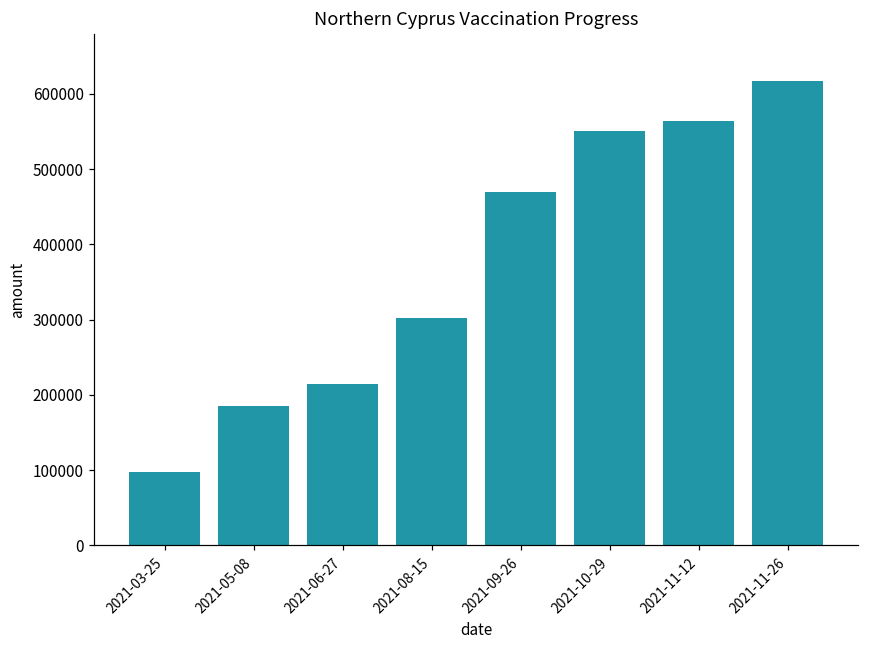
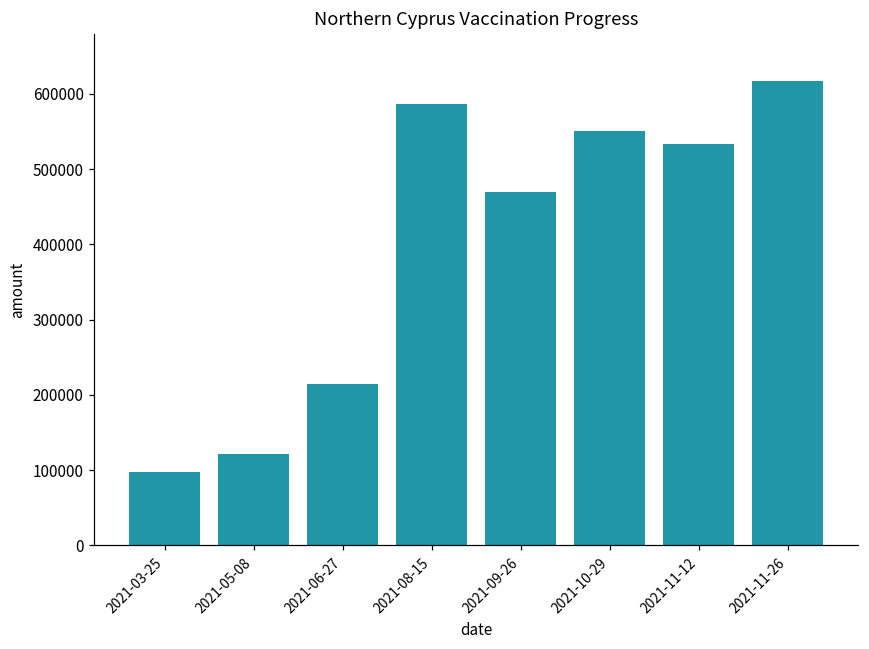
2021-05-08: 190000 -> 120000
2021-08-15: 300000 -> 590000
2021-11-12: 560000 -> 530000
